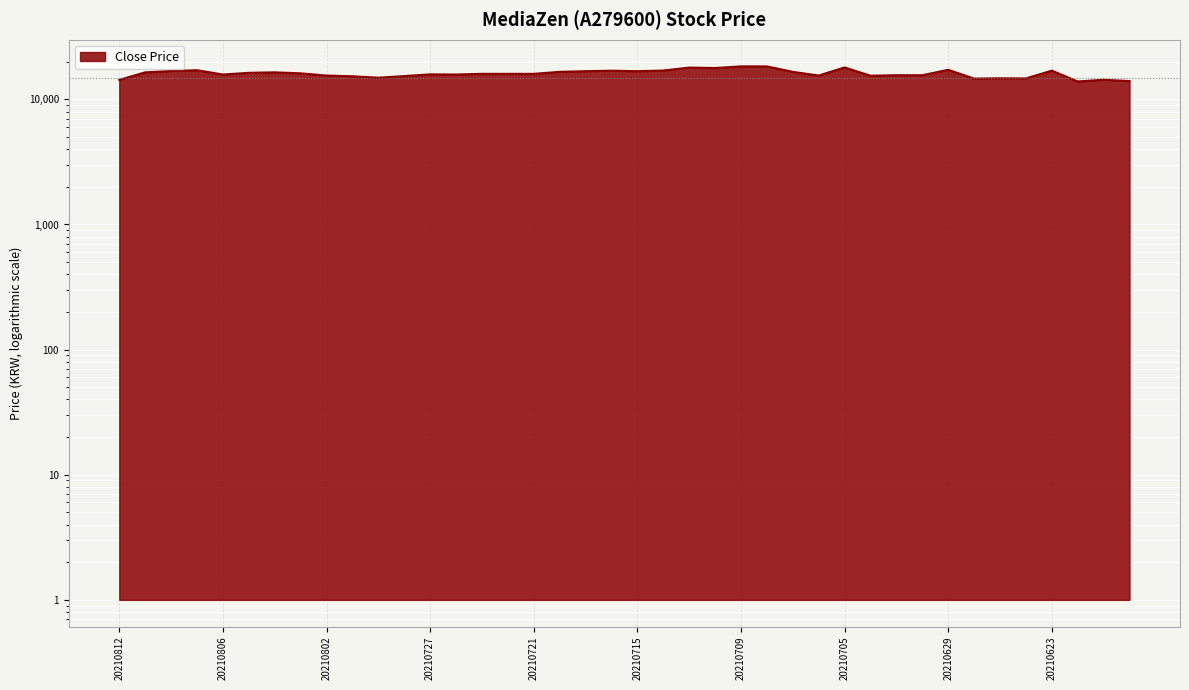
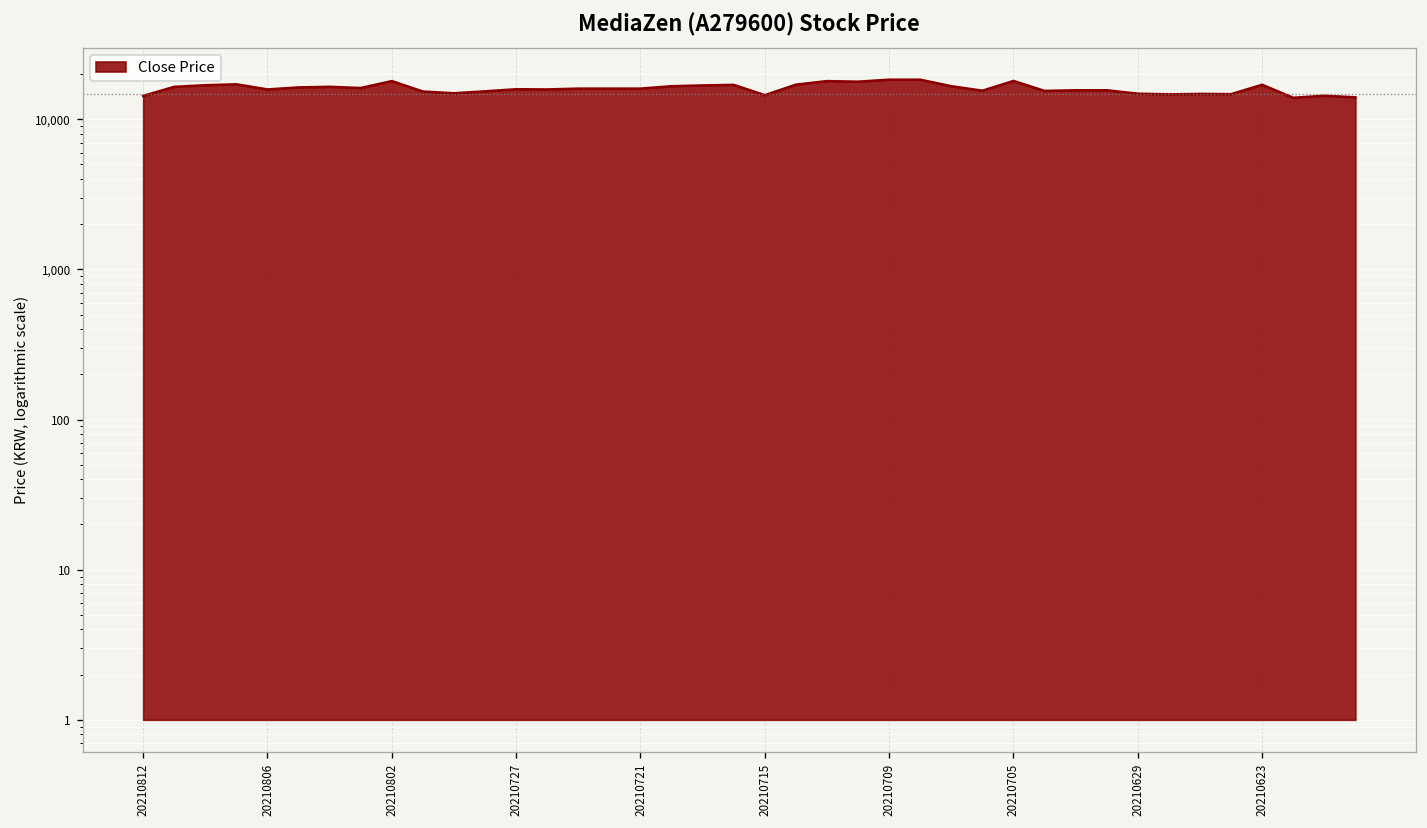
20210802: 16,000 -> 18,000
20210715: 17,000 -> 14,000
20210629: 17,000 -> 15,000
